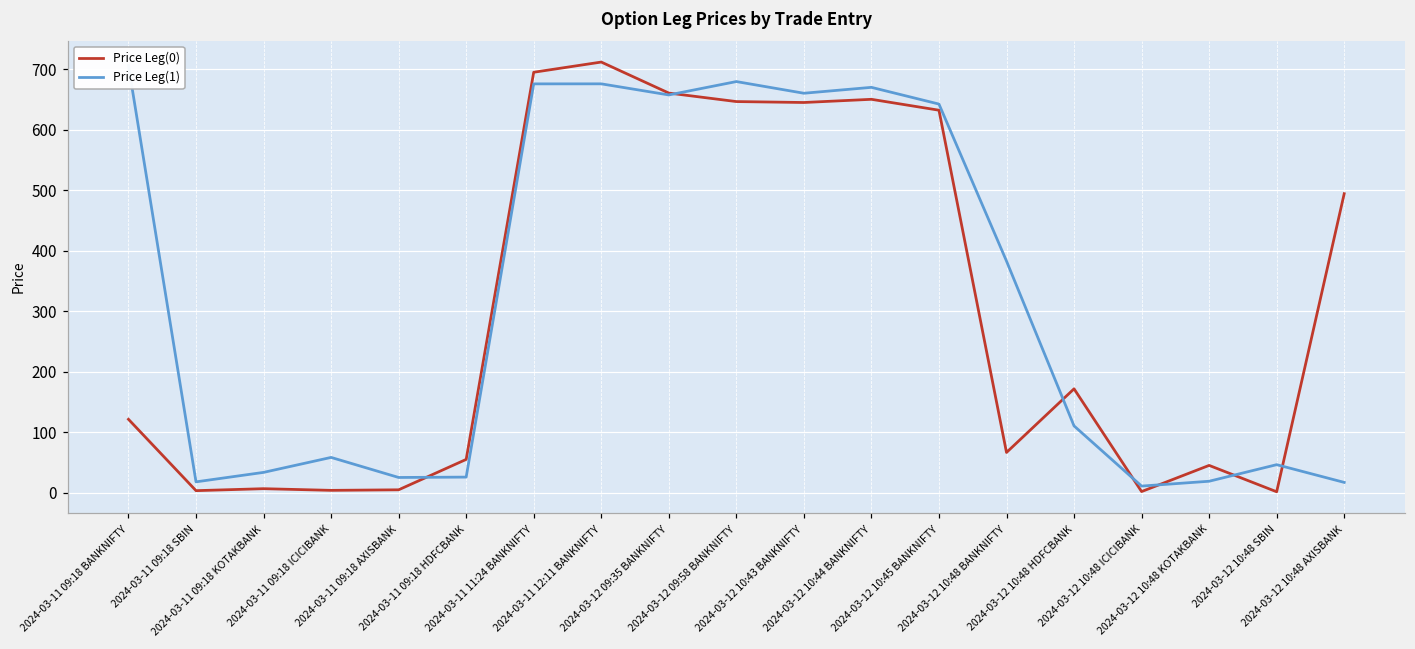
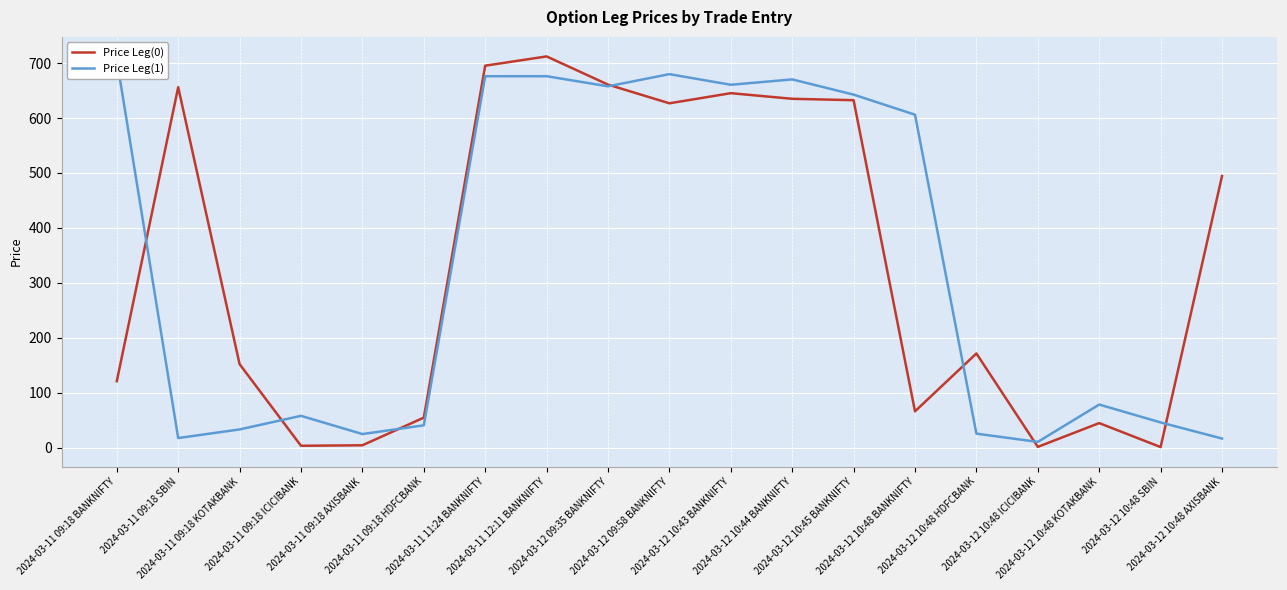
Price Leg(0), 2024-03-11 09:18 SBIN: 0 -> 660
Price Leg(0), 2024-03-11 09:18 KOTAKBANK: 10 -> 150
Price Leg(1), 2024-03-11 09:18 HDFCBANK: 30 -> 40
Price Leg(0), 2024-03-12 09:58 BANKNIFTY: 650 -> 630
Price Leg(0), 2024-03-12 10:44 BANKNIFTY: 650 -> 630
Price Leg(1), 2024-03-12 10:48 BANKNIFTY: 380 -> 610
Price Leg(1), 2024-03-12 10:48 HDFCBANK: 110 -> 30
Price Leg(1), 2024-03-12 10:48 KOTAKBANK: 20 -> 80
